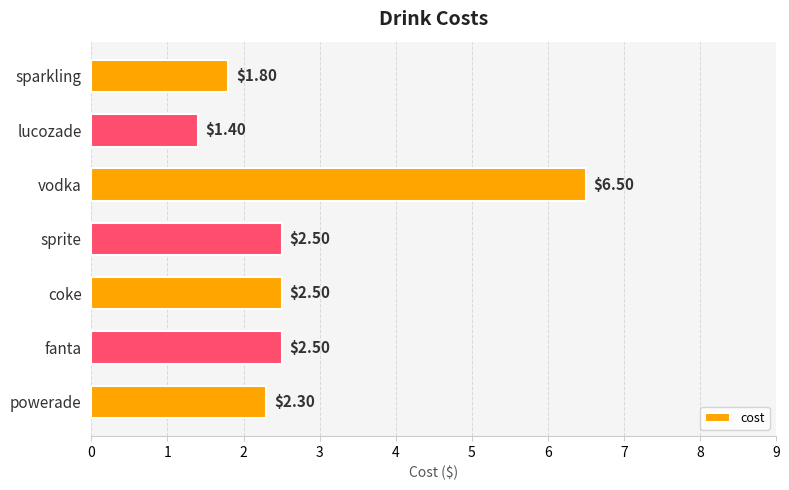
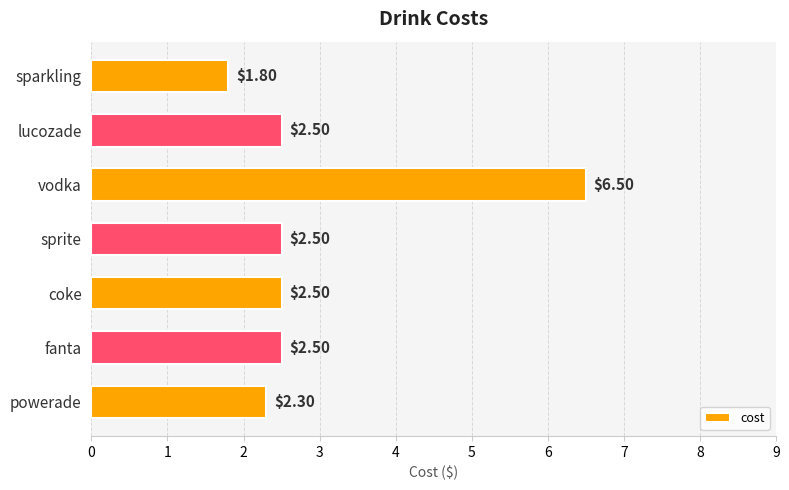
lucozade: $1.40 -> $2.50
